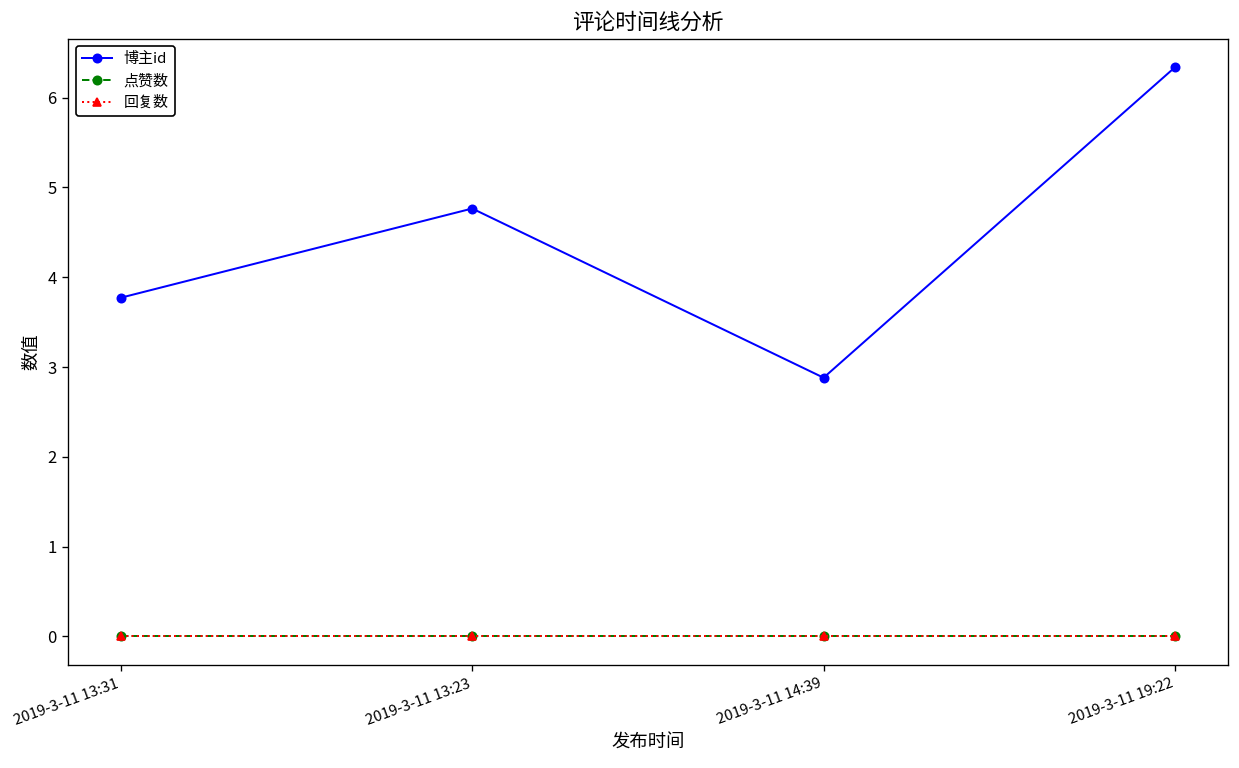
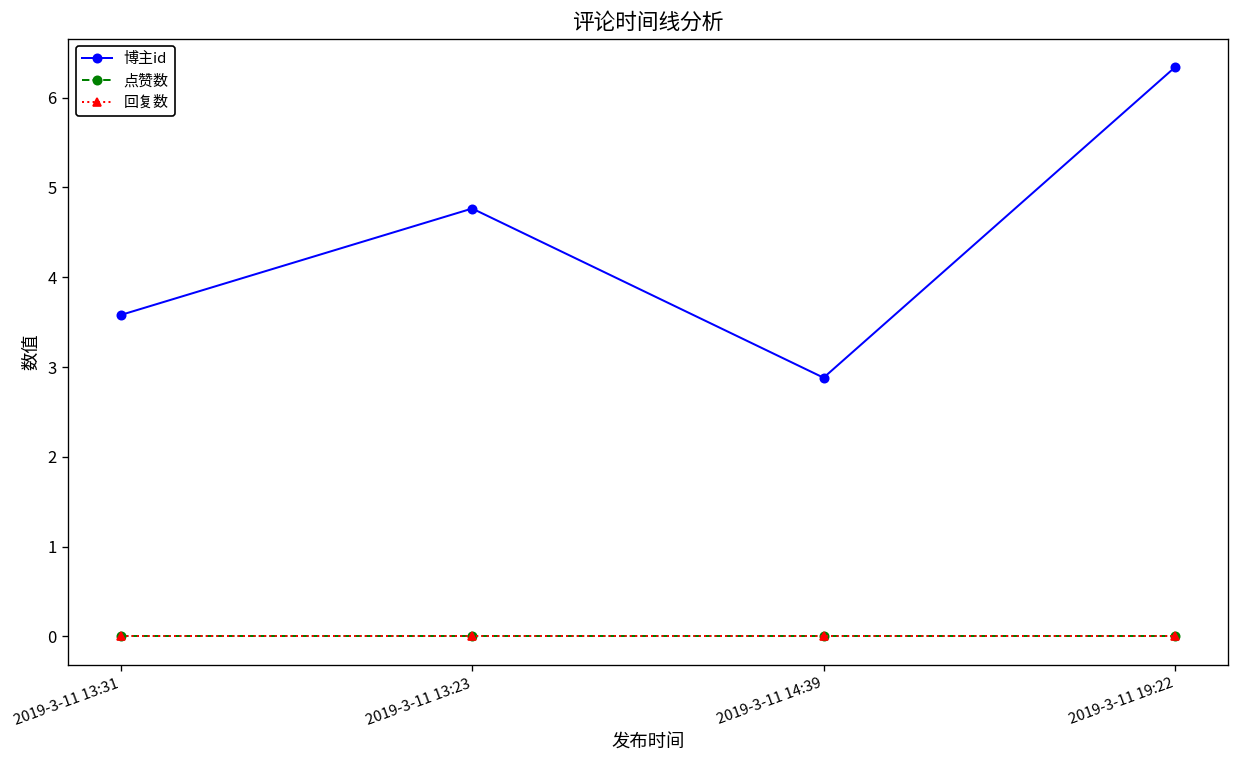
博主id, 2019-3-11 13:31: 3.8 -> 3.6
